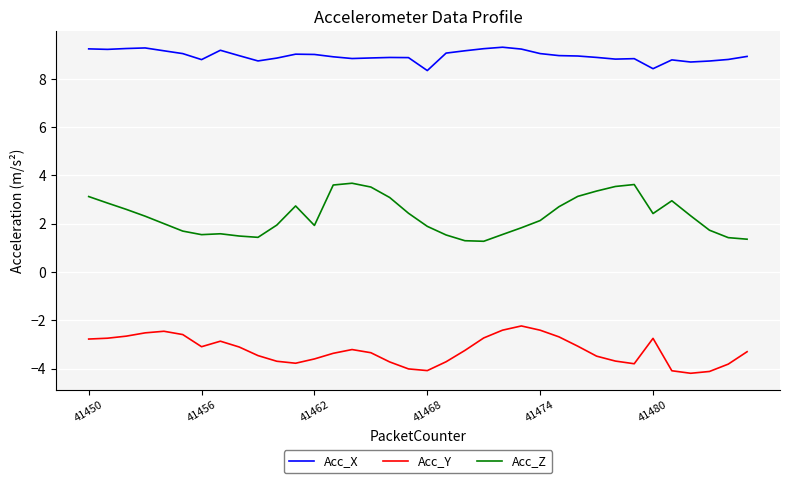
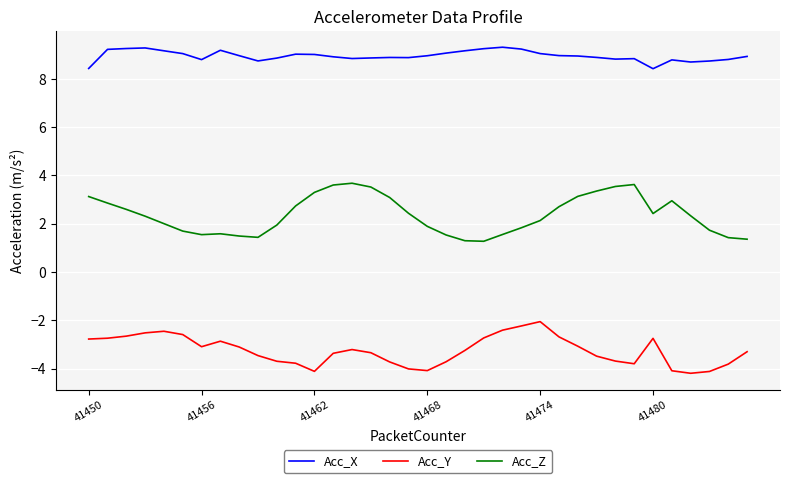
Acc_X, 41450: 9.2 -> 8.4
Acc_Y, 41462: -3.6 -> -4.1
Acc_Z, 41462: 1.9 -> 3.3
Acc_X, 41468: 8.3 -> 8.9
Acc_Y, 41474: -2.4 -> -2.1
